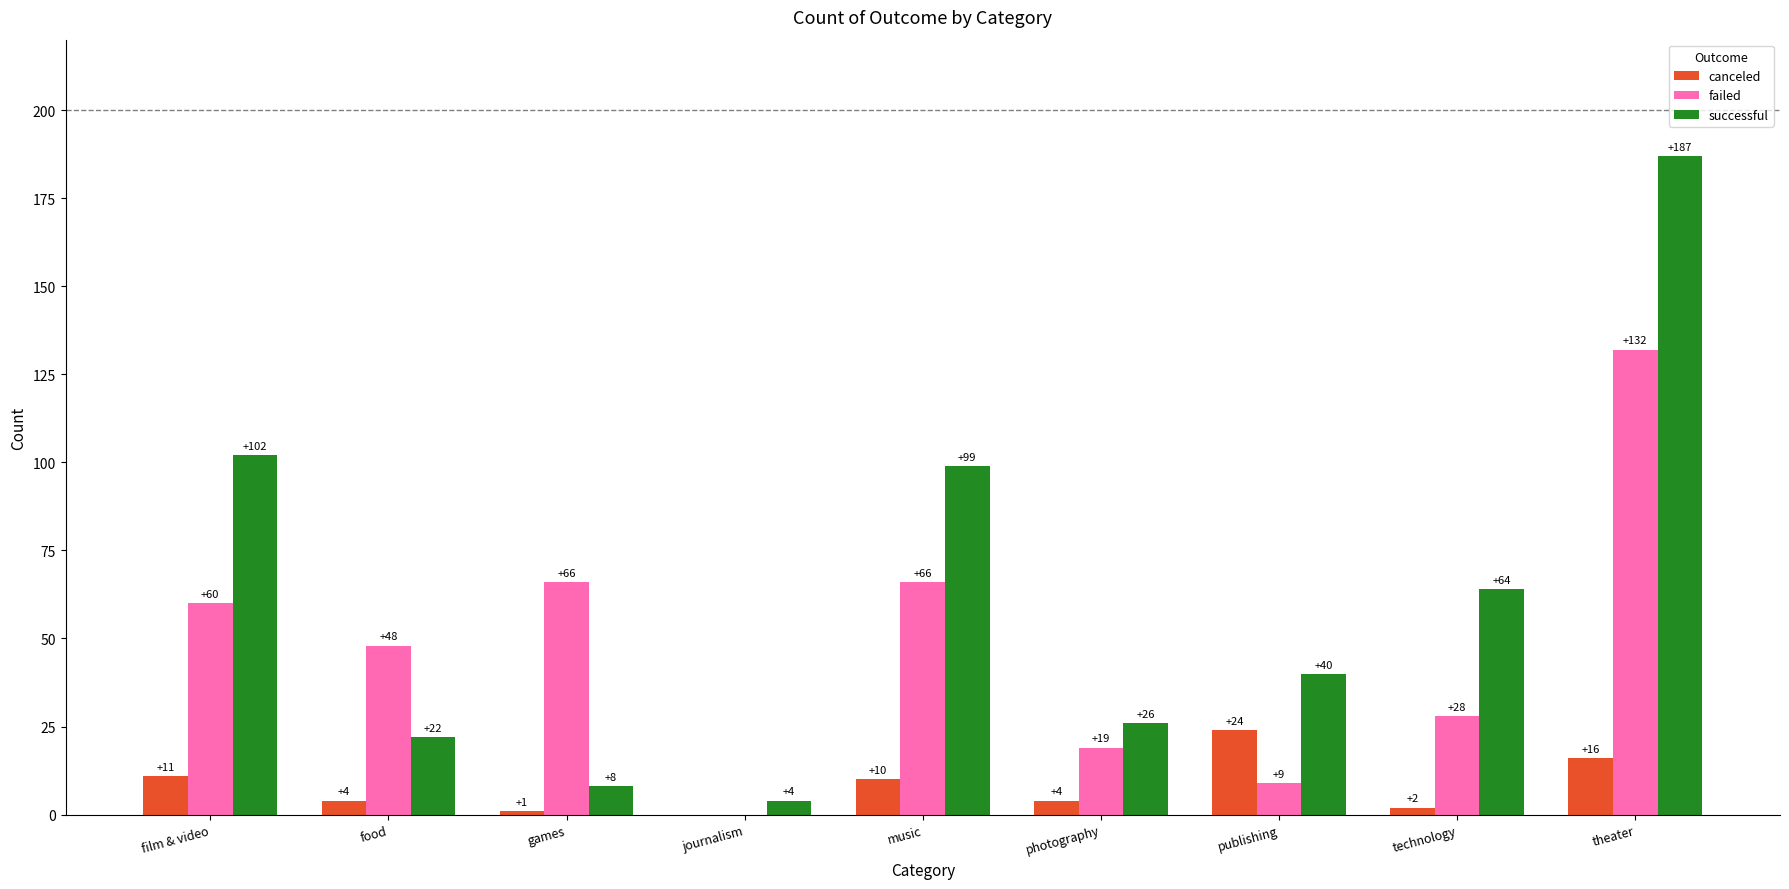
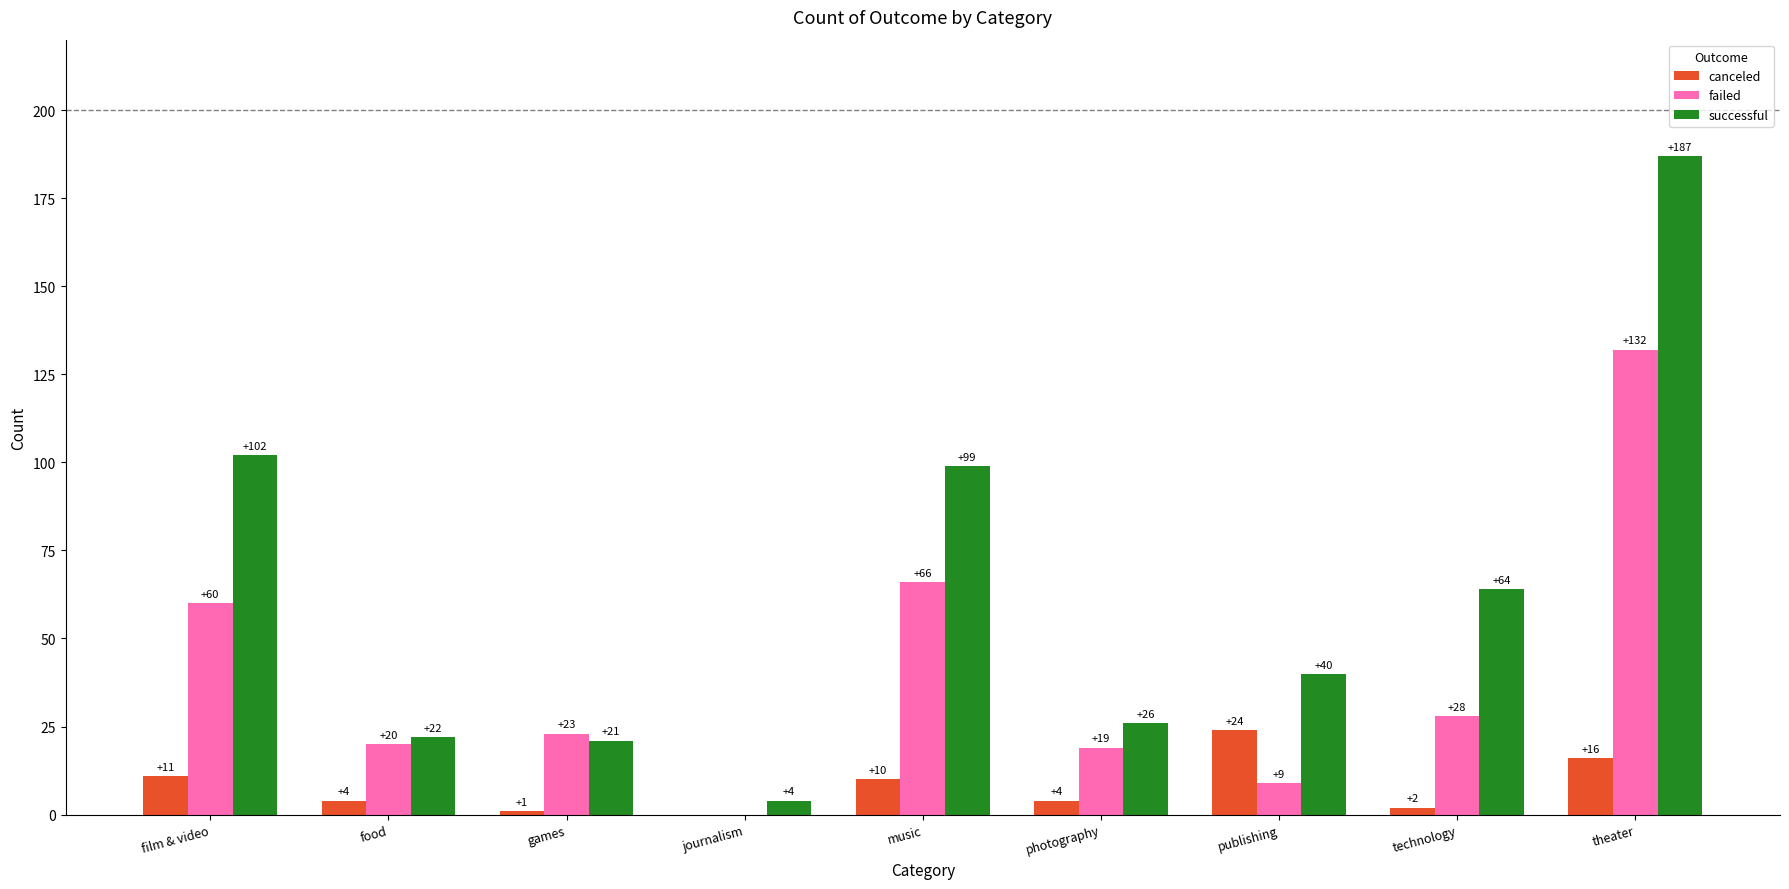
failed, food: +48 -> +20
failed, games: +66 -> +23
successful, games: +8 -> +21
